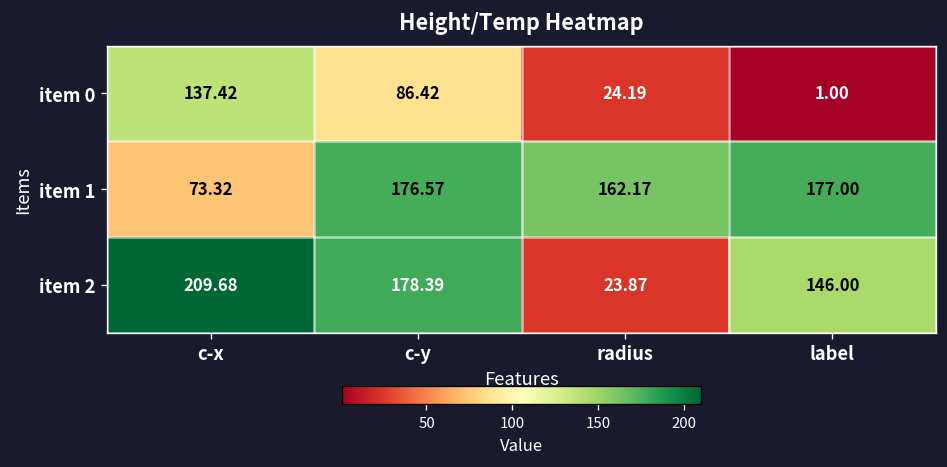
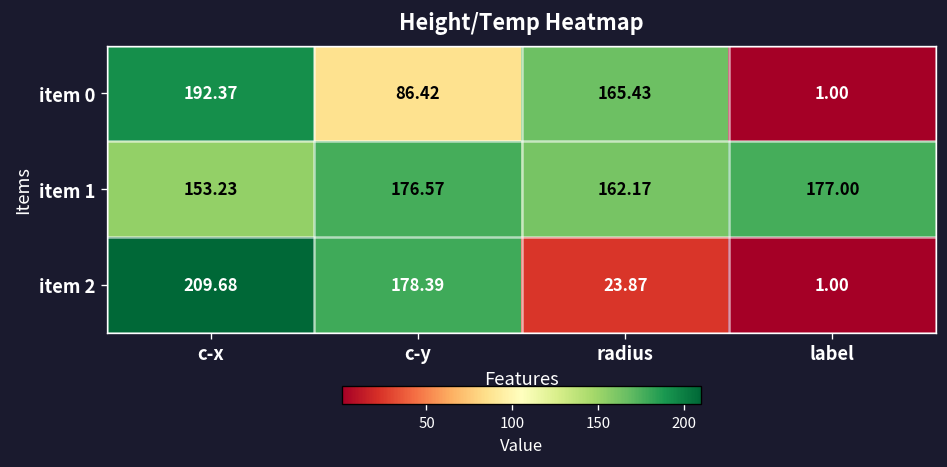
item 0, c-x: 137.42 -> 192.37
item 0, radius: 24.19 -> 165.43
item 1, c-x: 73.32 -> 153.23
item 2, label: 146.00 -> 1.00
